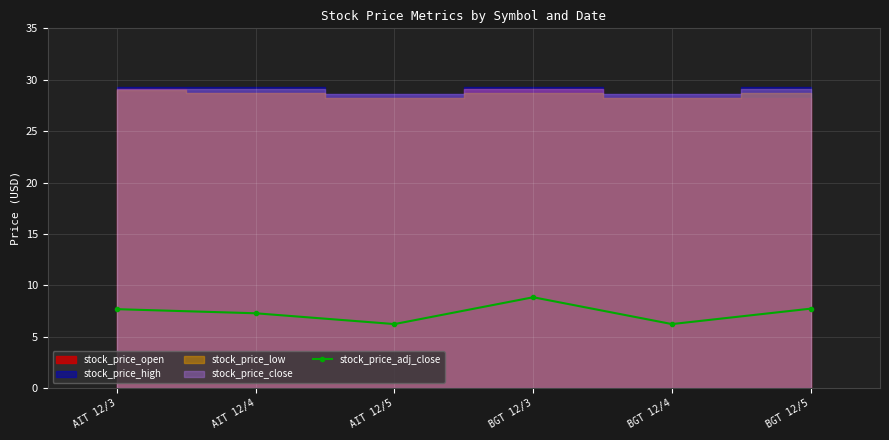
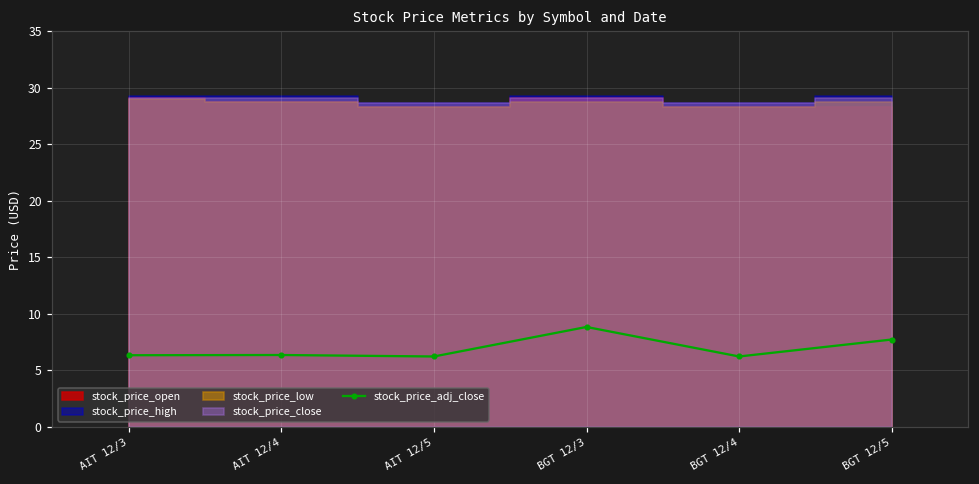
stock_price_adj_close, AIT 12/3: 7.7 -> 6.3
stock_price_adj_close, AIT 12/4: 7.3 -> 6.4
